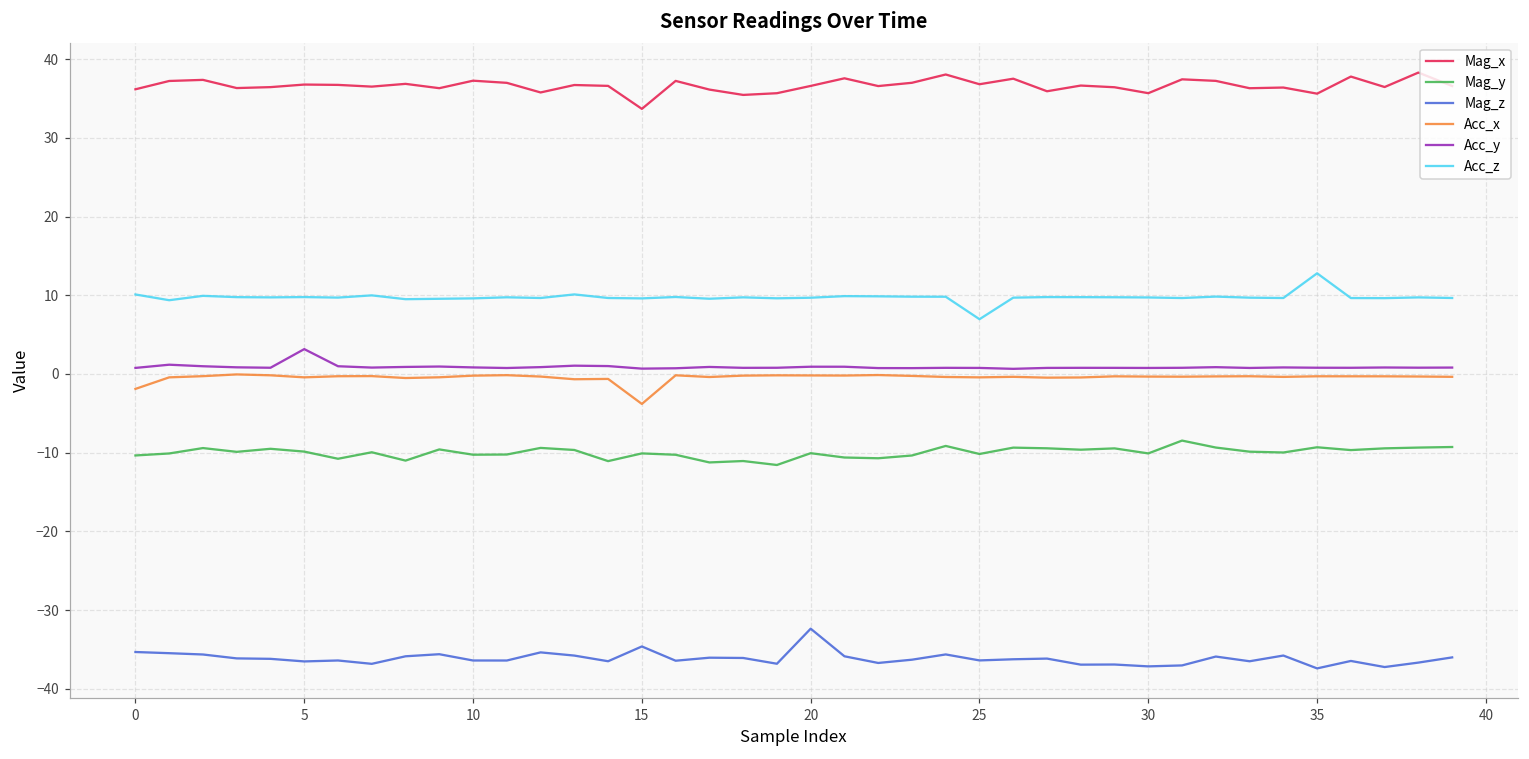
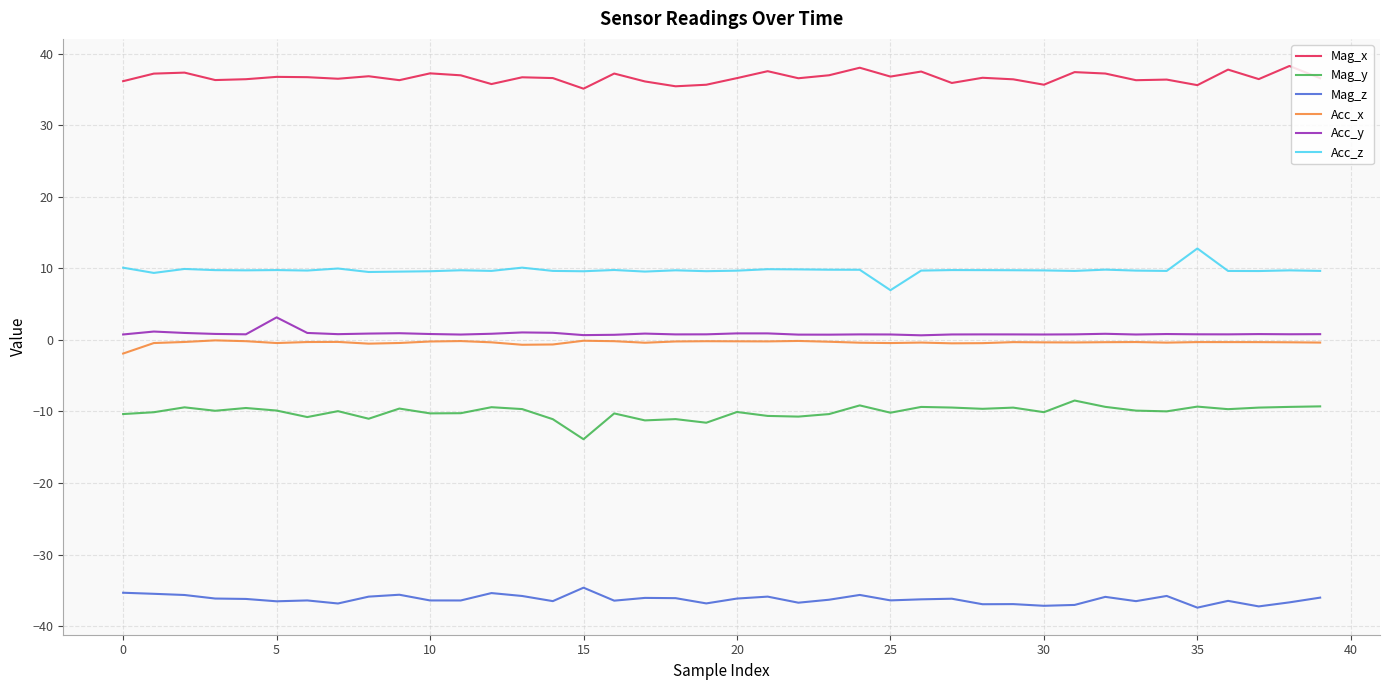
Mag_x, 15: 34 -> 35
Mag_y, 15: -10 -> -14
Acc_x, 15: -4 -> 0
Mag_z, 20: -32 -> -36
